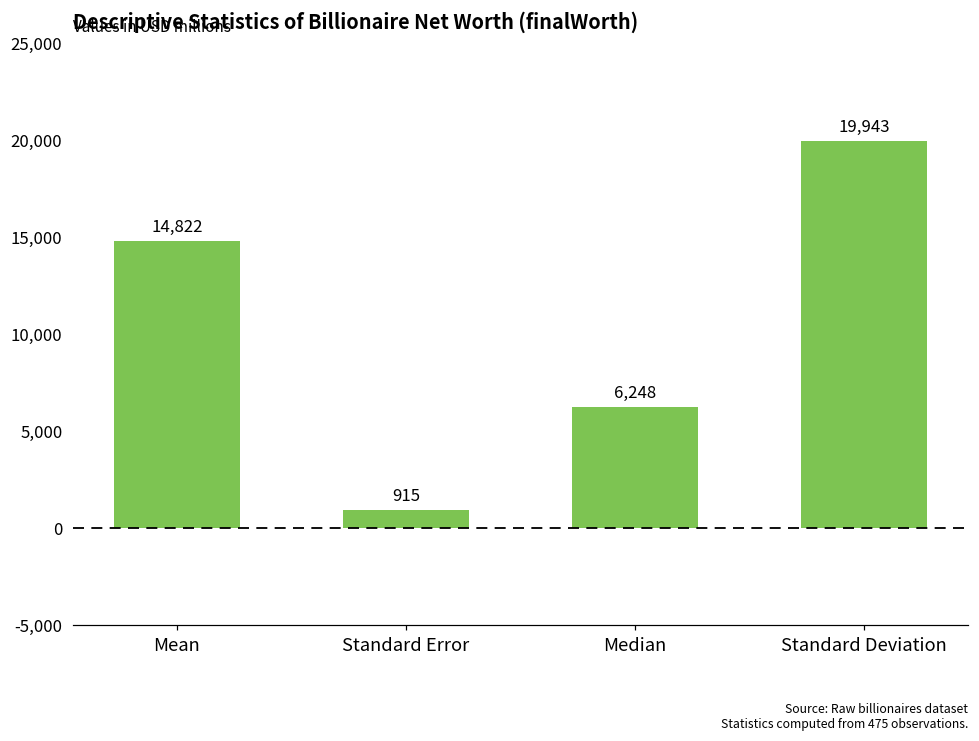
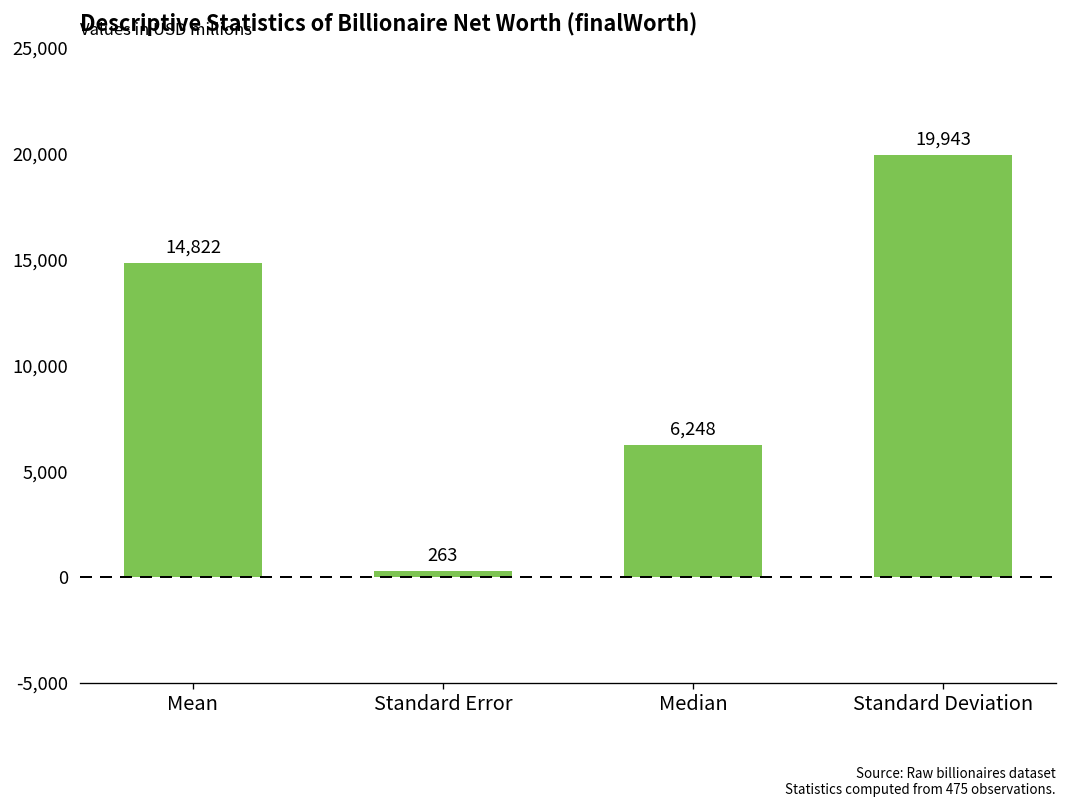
Standard Error: 915 -> 263
